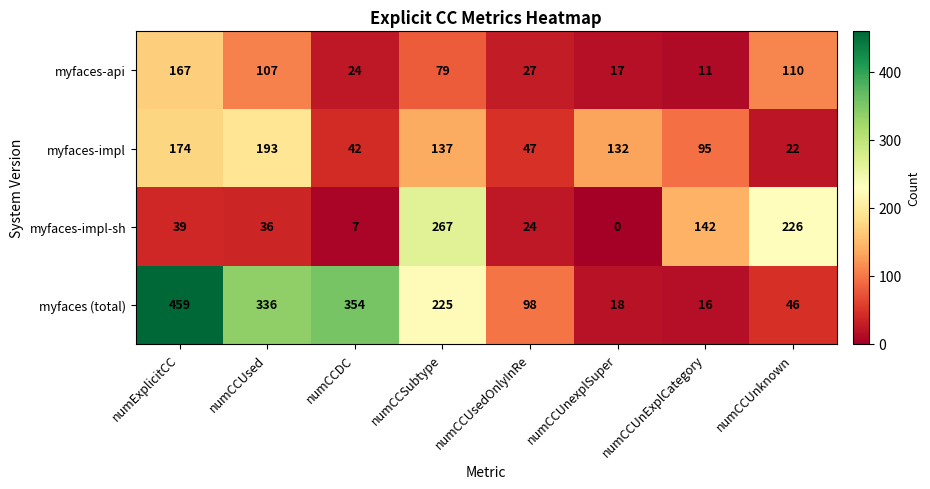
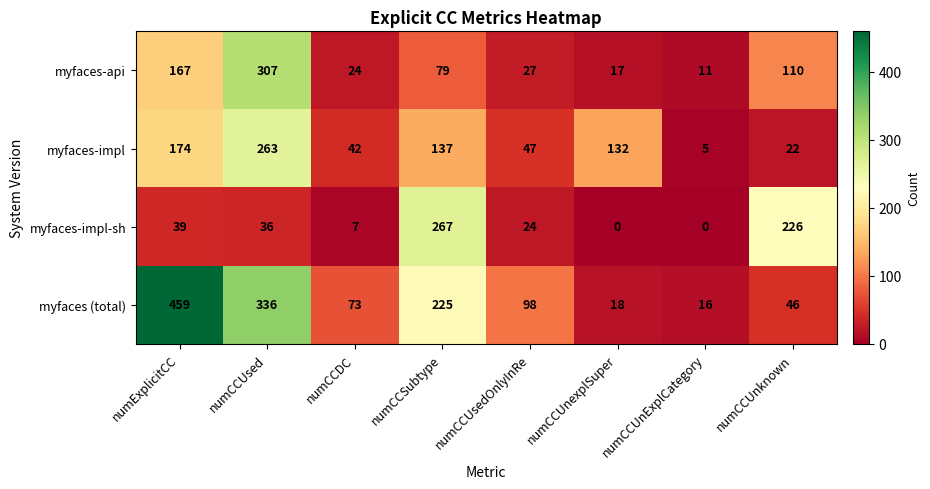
myfaces-api, numCCUsed: 107 -> 307
myfaces-impl, numCCUsed: 193 -> 263
myfaces-impl, numCCUnExplCategory: 95 -> 5
myfaces-impl-sh, numCCUnExplCategory: 142 -> 0
myfaces (total), numCCDC: 354 -> 73
